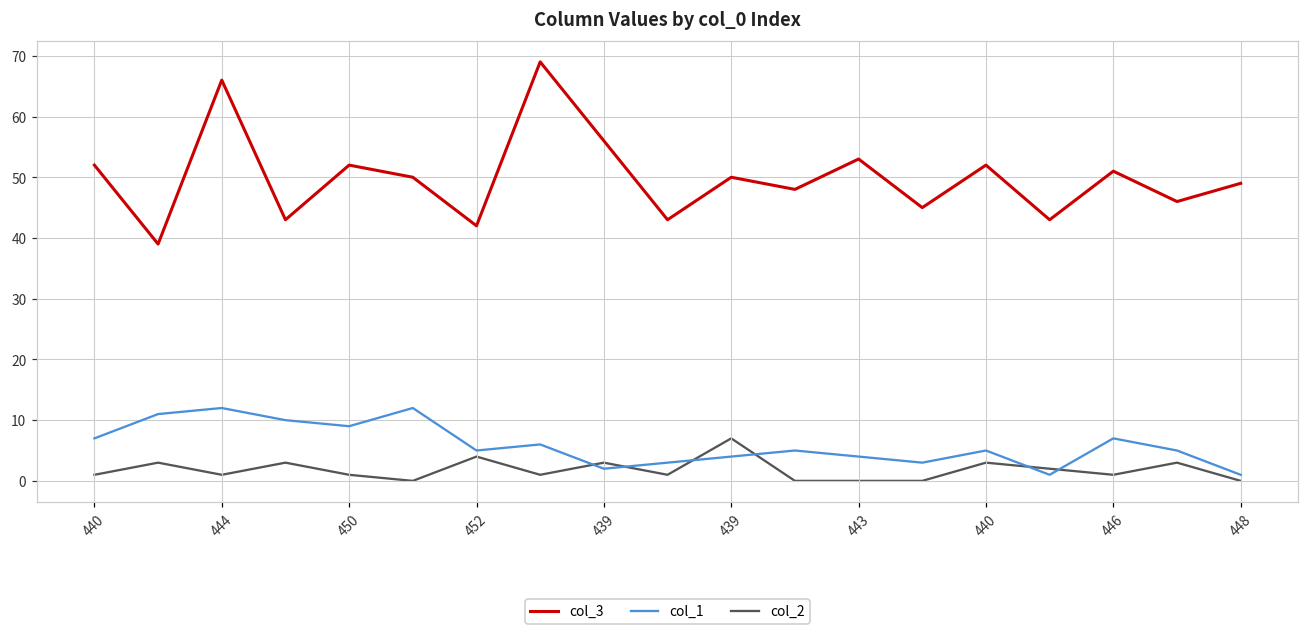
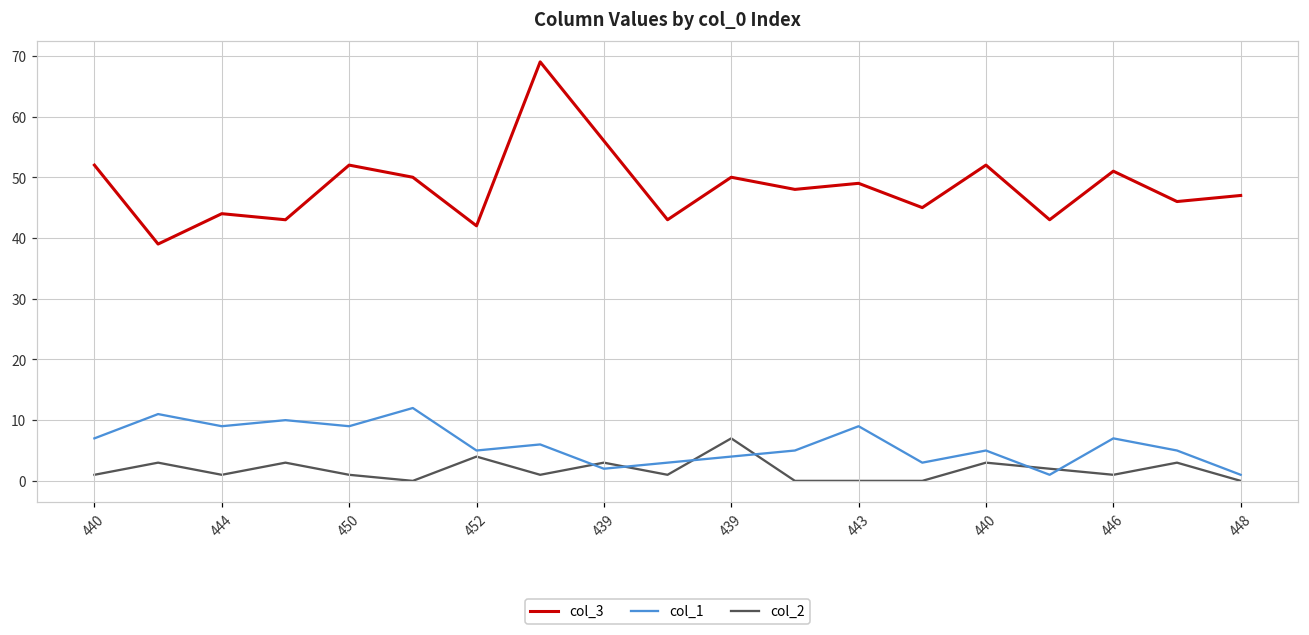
col_3, 444: 66 -> 44
col_1, 444: 12 -> 9
col_3, 443: 53 -> 49
col_1, 443: 4 -> 9
col_3, 448: 49 -> 47
